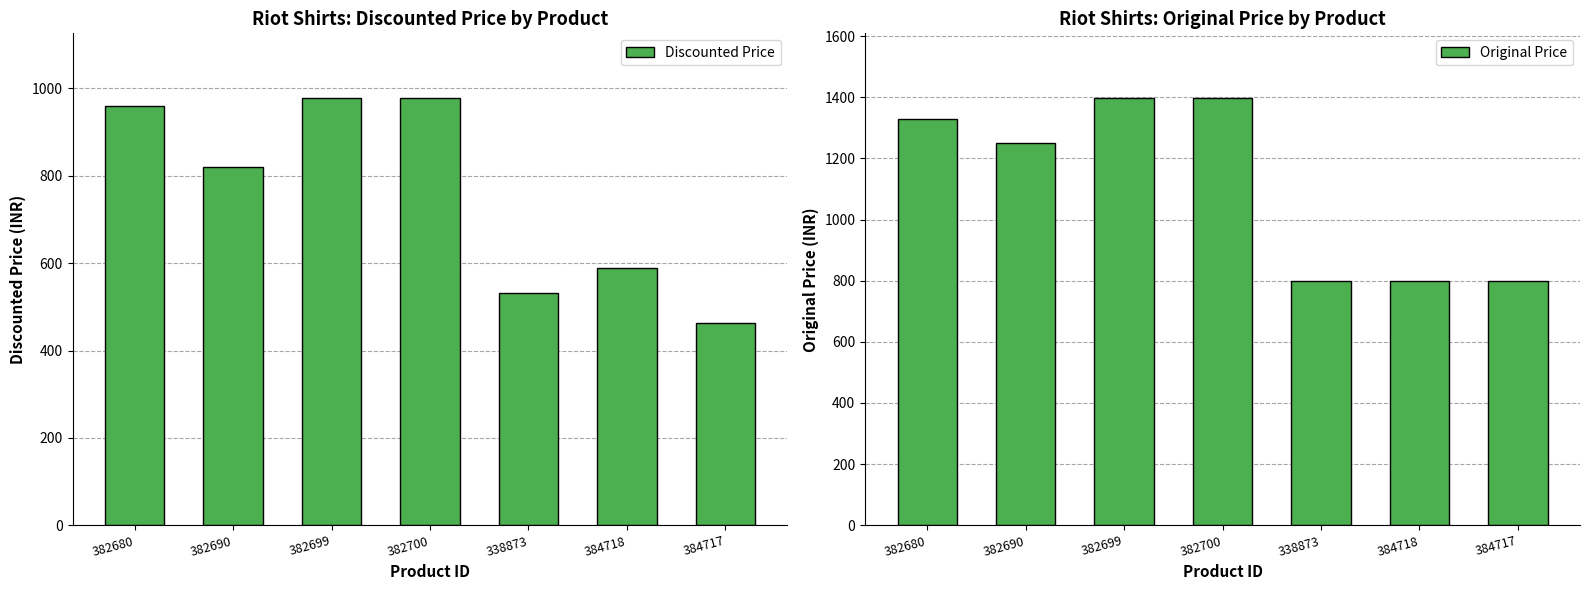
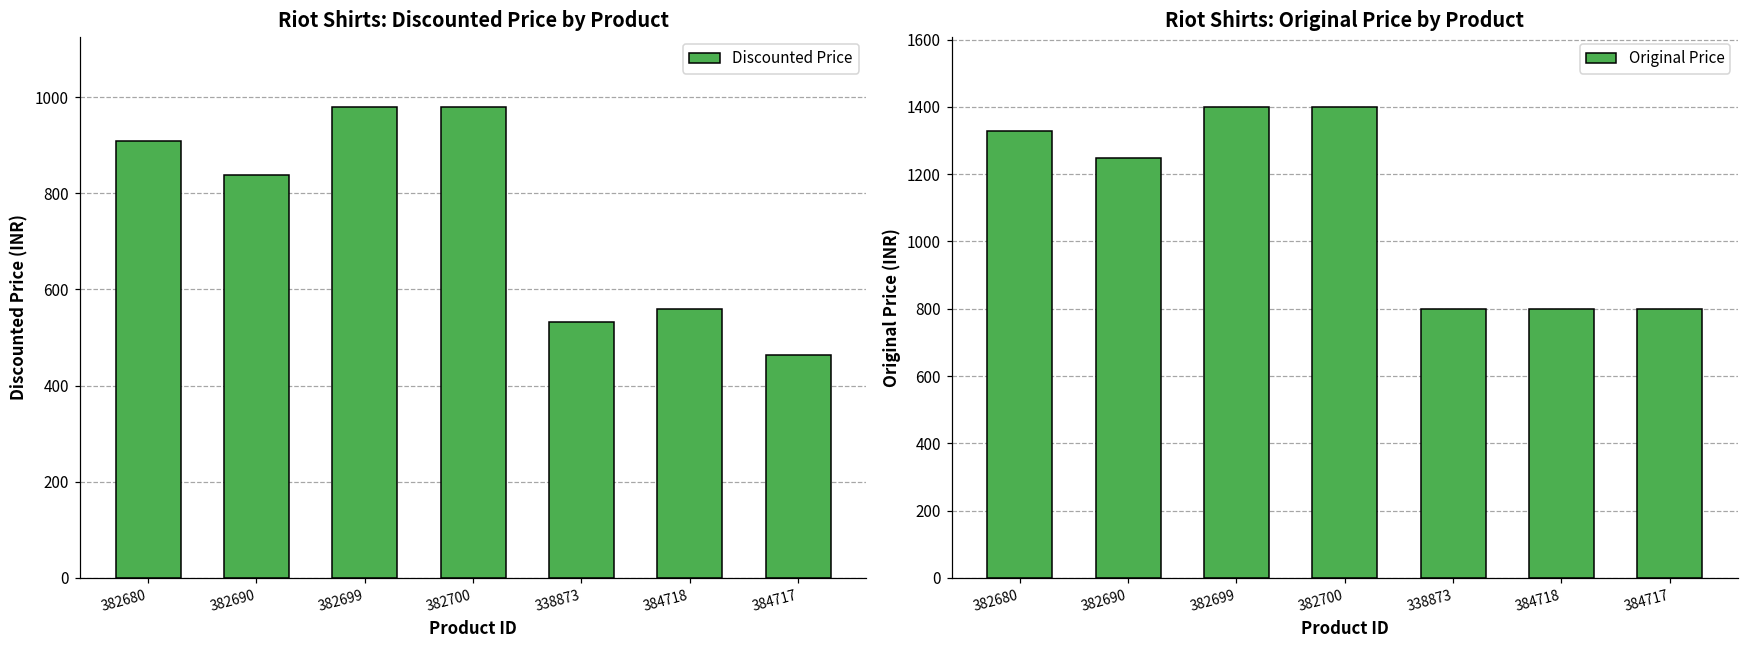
Riot Shirts: Discounted Price by Product, 382680: 960 -> 910
Riot Shirts: Discounted Price by Product, 382690: 820 -> 840
Riot Shirts: Discounted Price by Product, 384718: 590 -> 560
